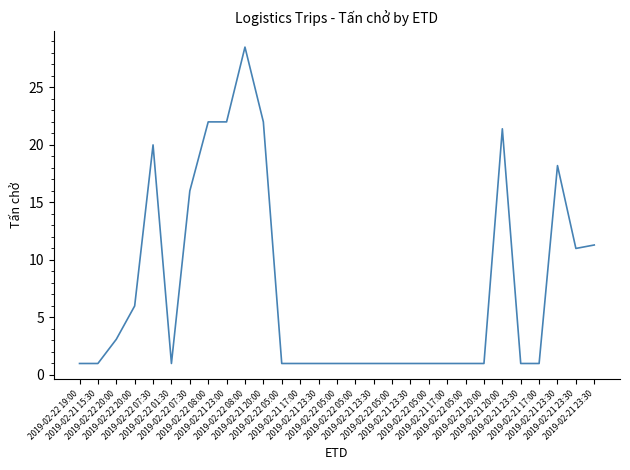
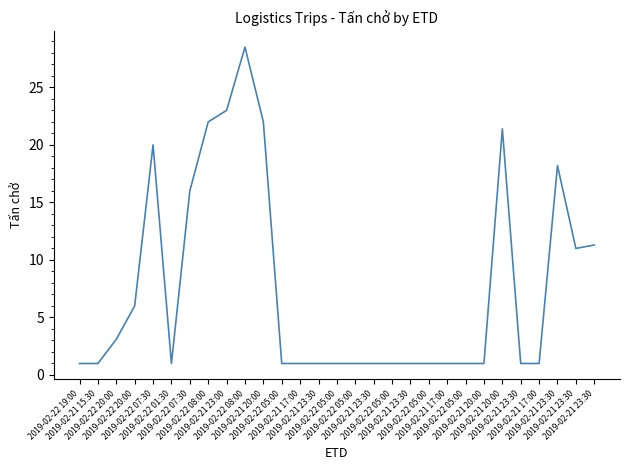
2019-02-21 23:00: 22 -> 23
